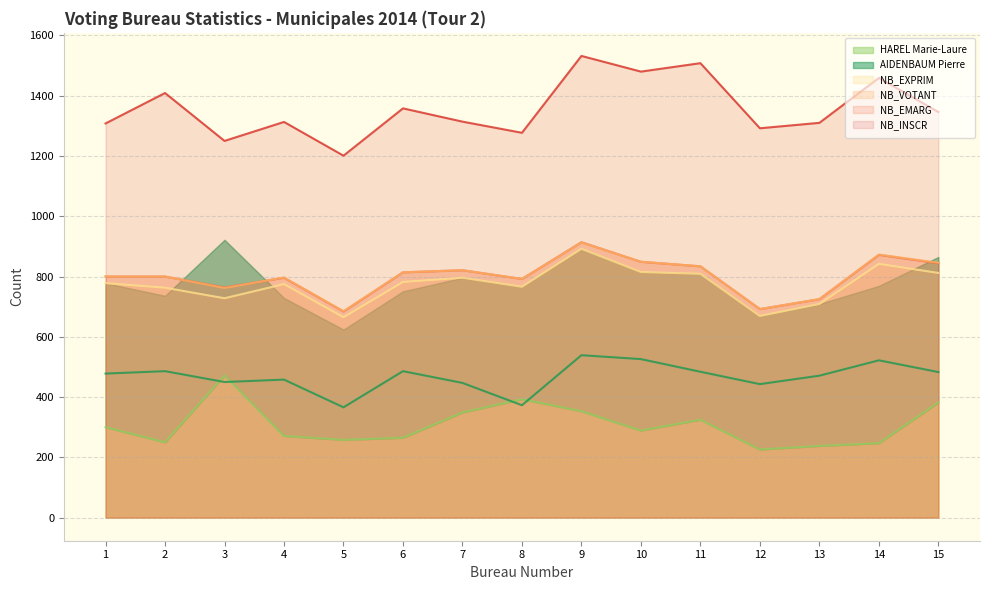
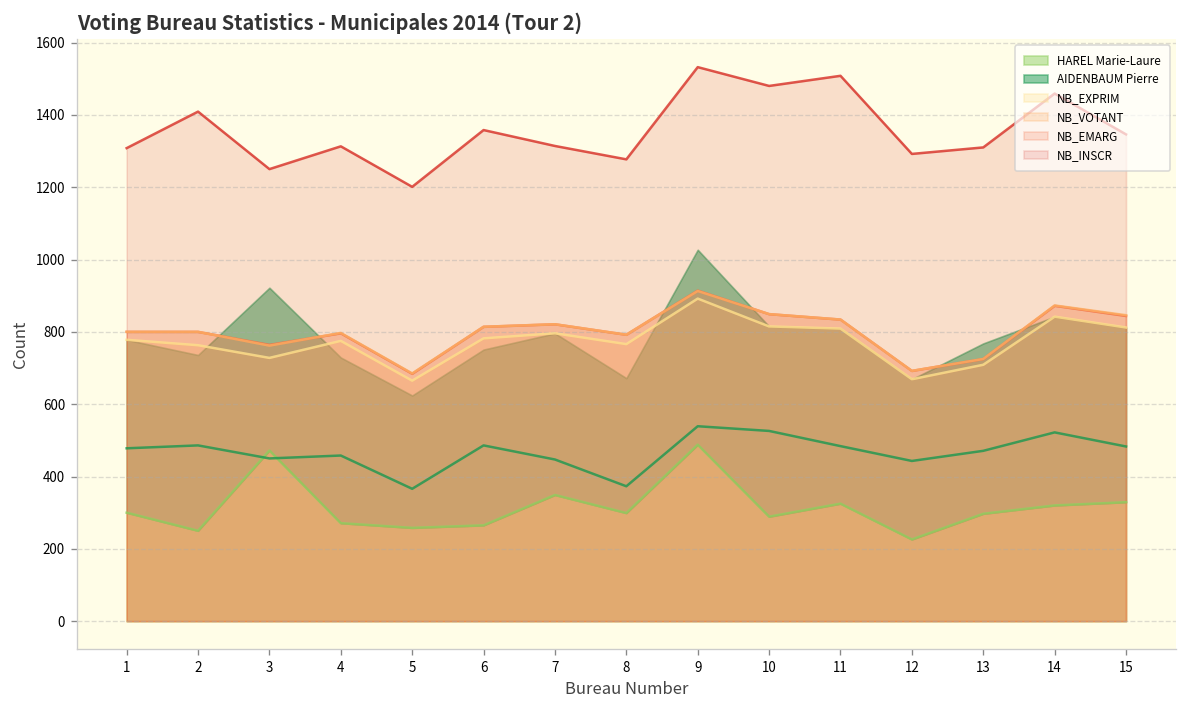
HAREL Marie-Laure, 8: 390 -> 300
HAREL Marie-Laure, 9: 350 -> 490
HAREL Marie-Laure, 13: 240 -> 300
HAREL Marie-Laure, 14: 250 -> 320
HAREL Marie-Laure, 15: 380 -> 330
